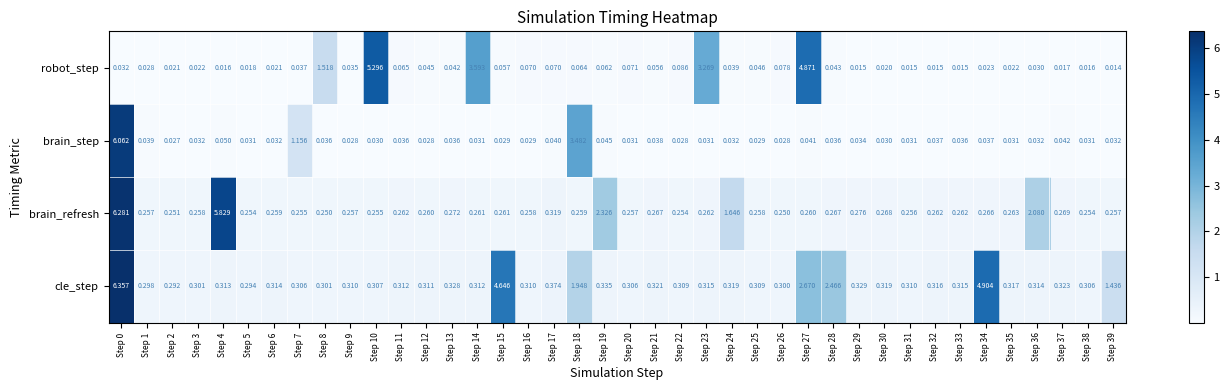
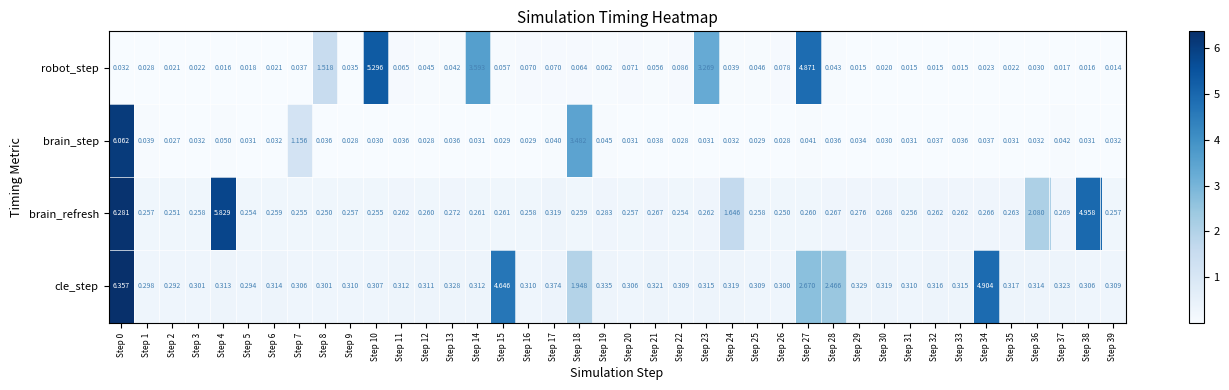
brain_refresh, Step 19: 2.326 -> 0.283
brain_refresh, Step 38: 0.254 -> 4.958
cle_step, Step 39: 1.436 -> 0.309
